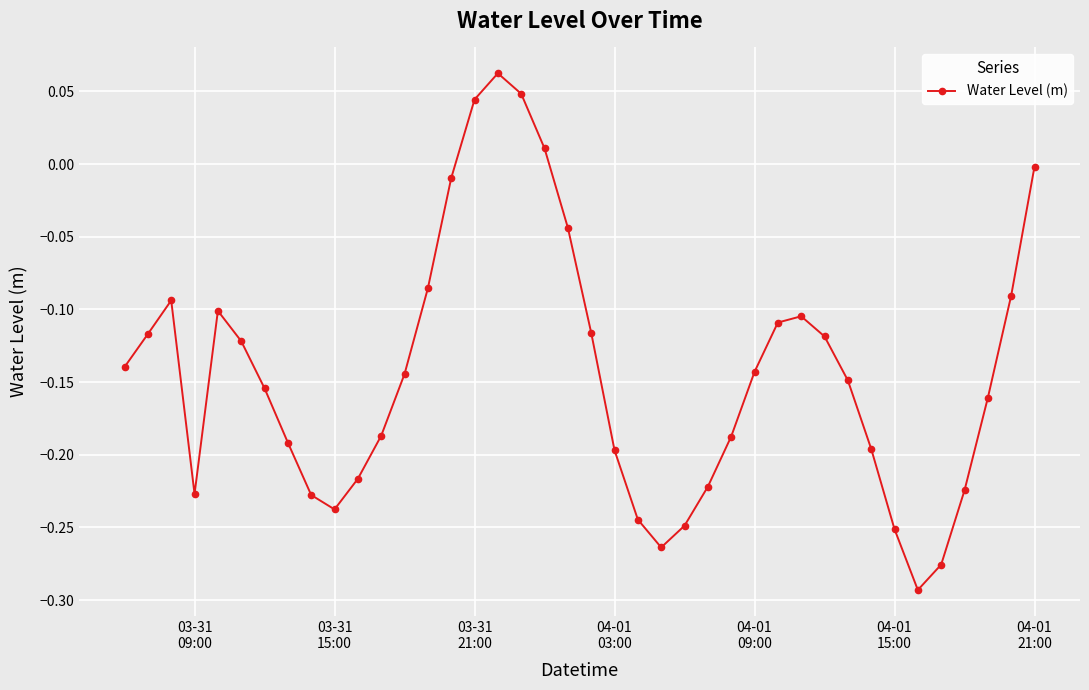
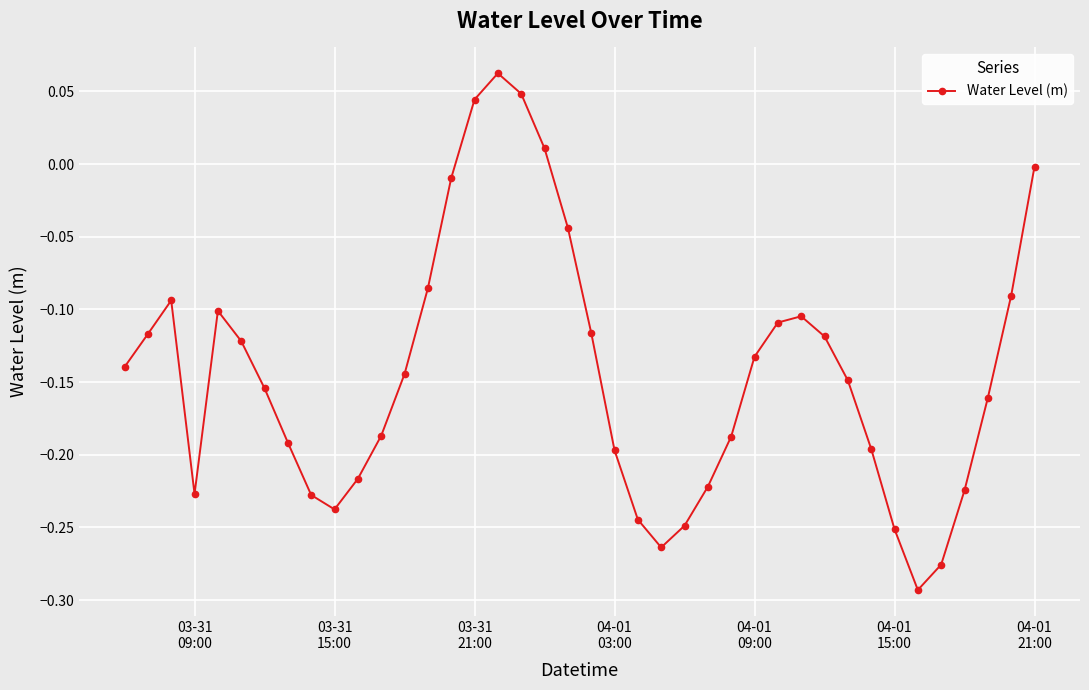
04-01 09:00: -0.143 -> -0.133
